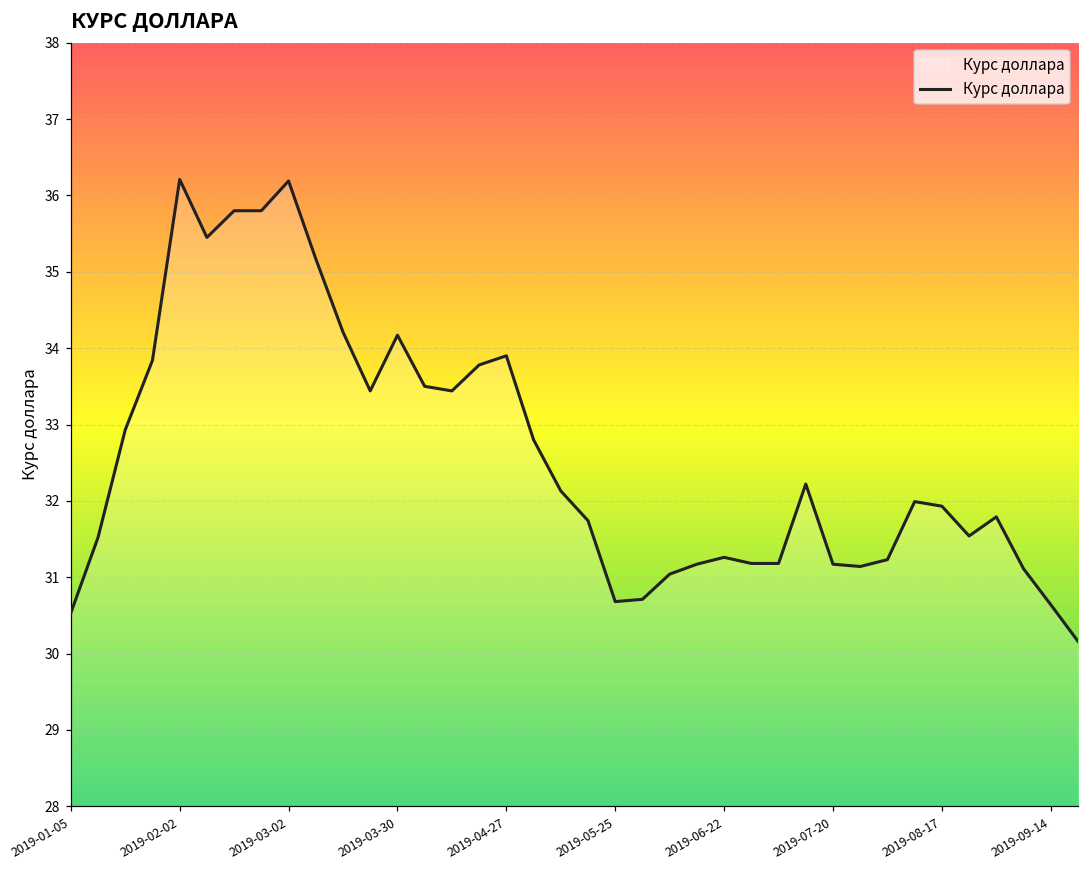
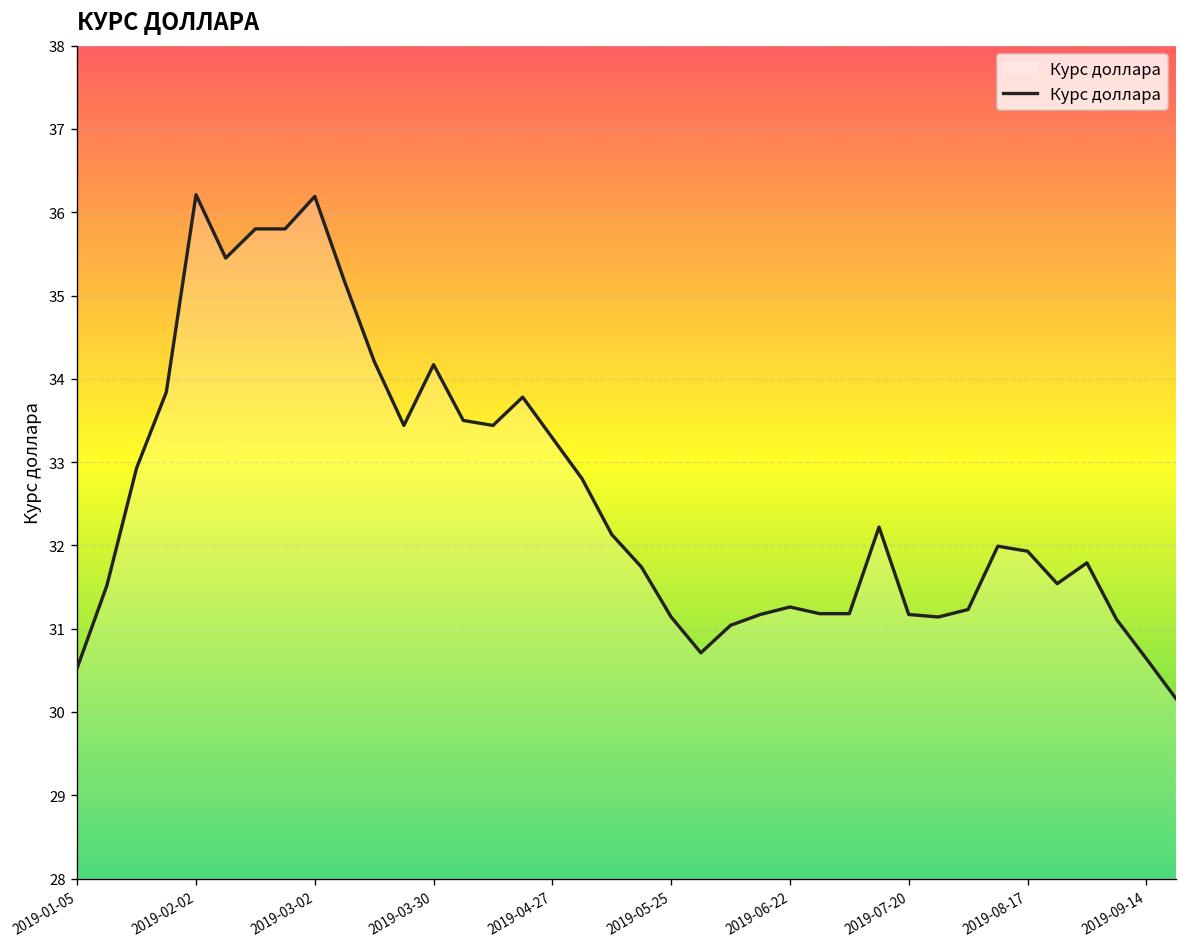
2019-04-27: 33.9 -> 33.3
2019-05-25: 30.7 -> 31.1
